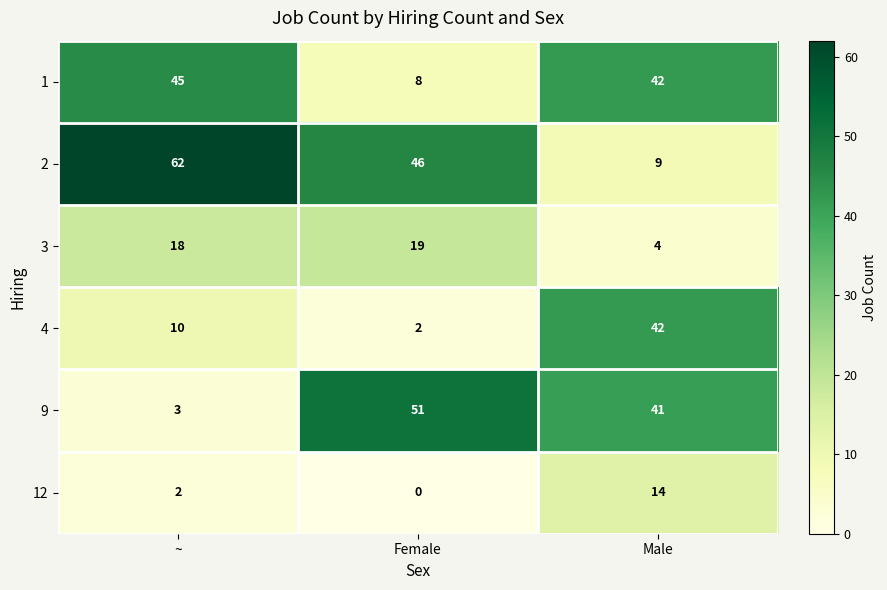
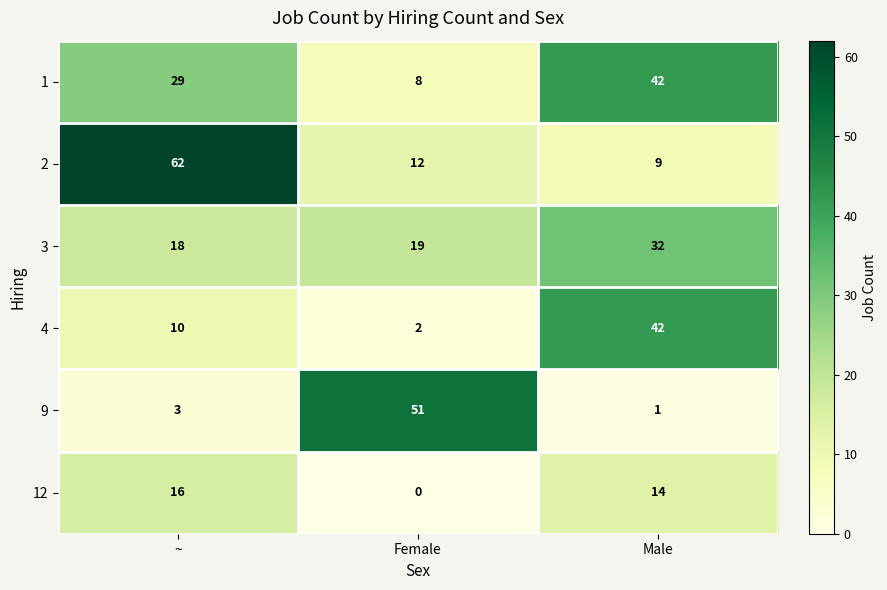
1, ~: 45 -> 29
2, Female: 46 -> 12
3, Male: 4 -> 32
9, Male: 41 -> 1
12, ~: 2 -> 16
